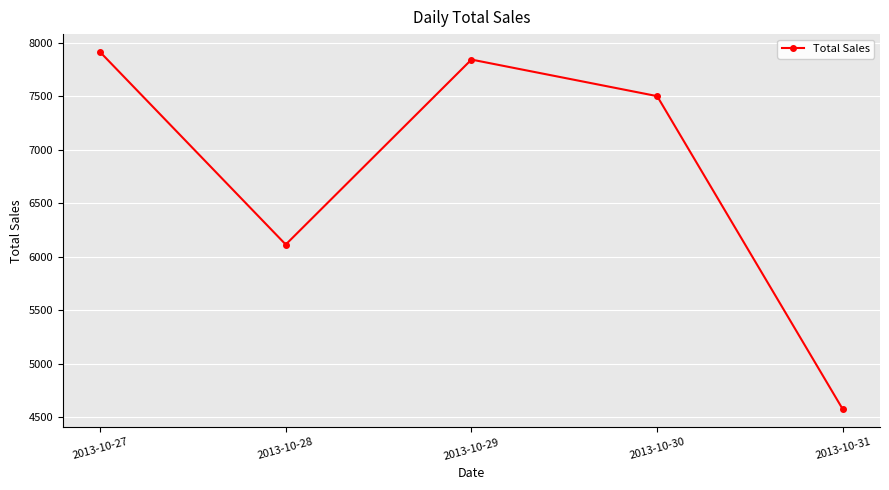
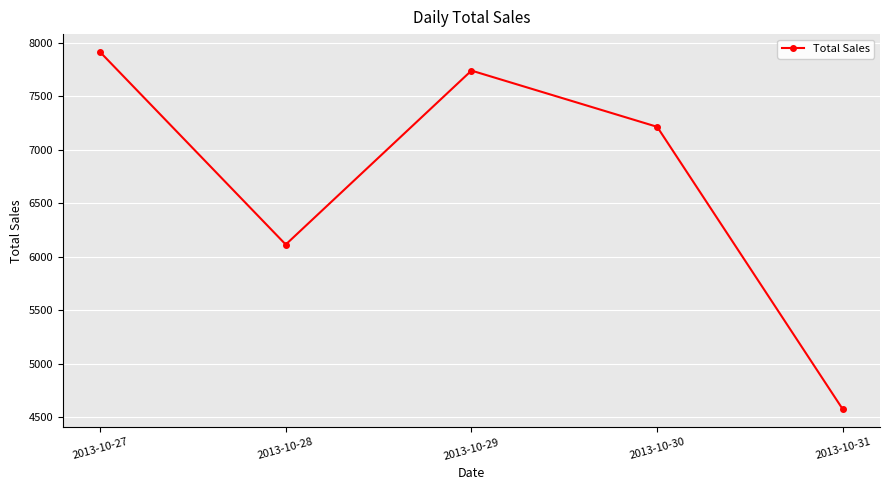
2013-10-29: 7850 -> 7740
2013-10-30: 7500 -> 7220
